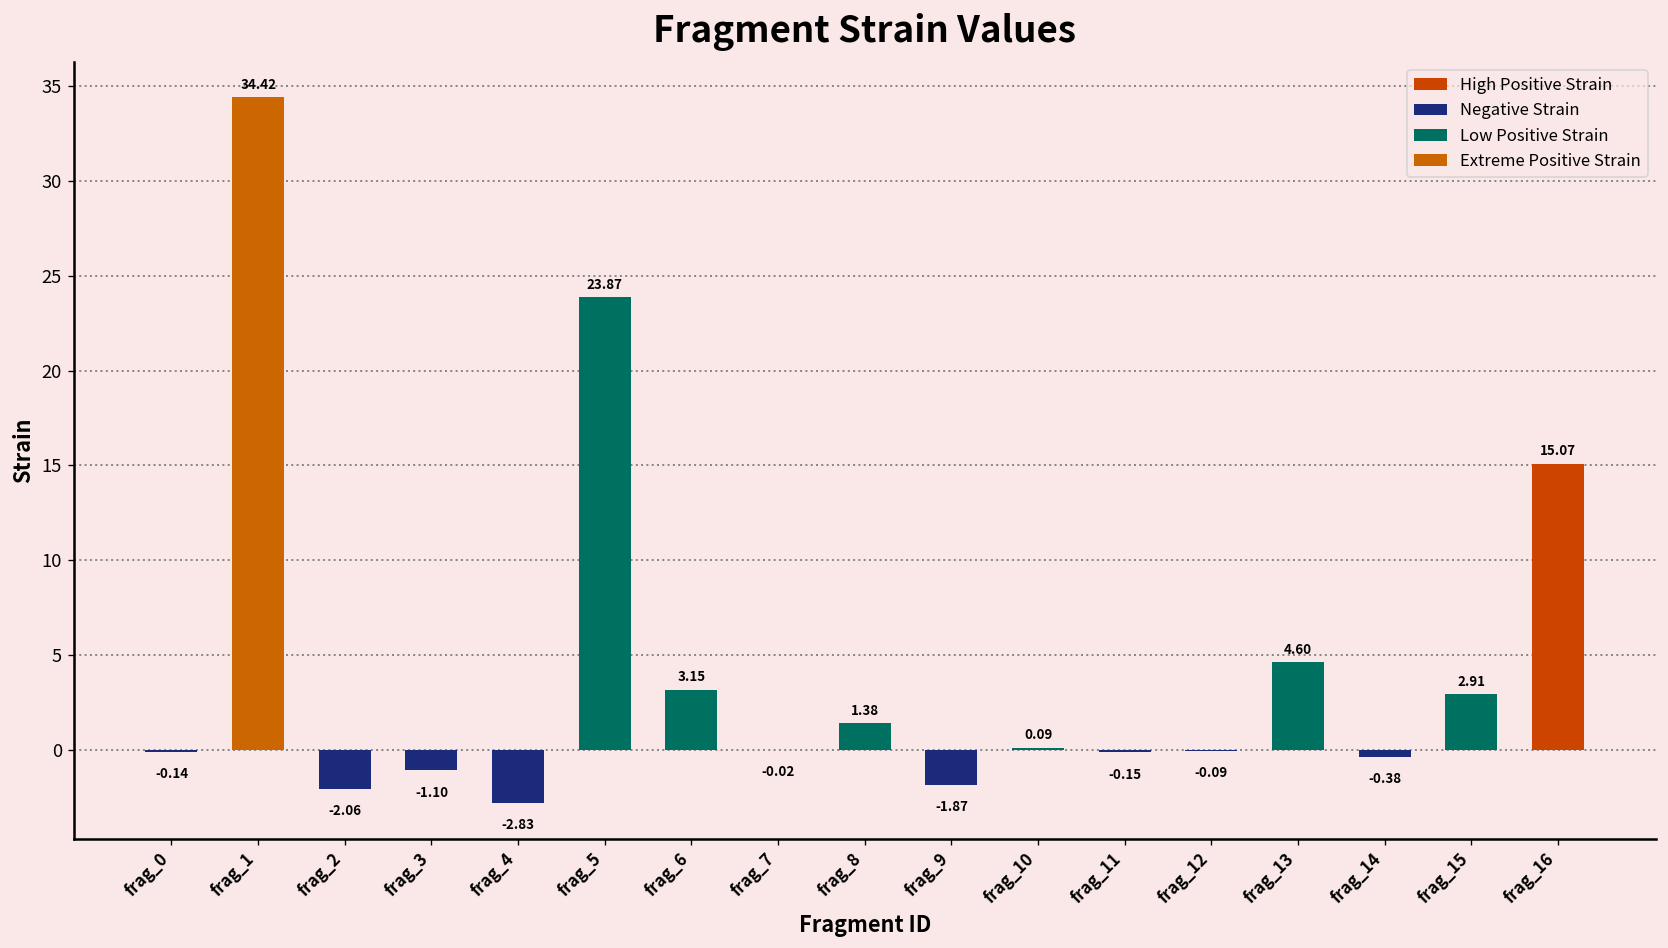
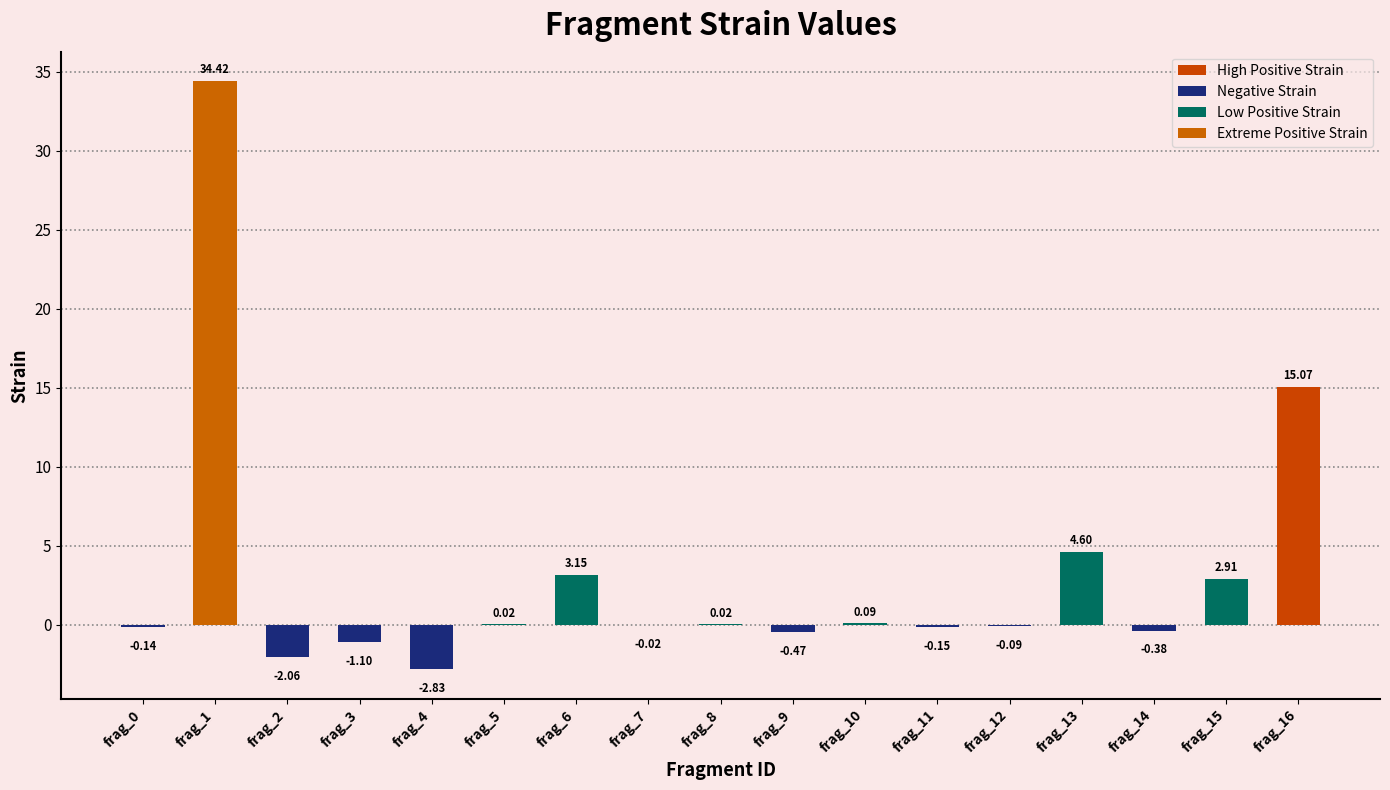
frag_5: 23.87 -> 0.02
frag_8: 1.38 -> 0.02
frag_9: -1.87 -> -0.47
